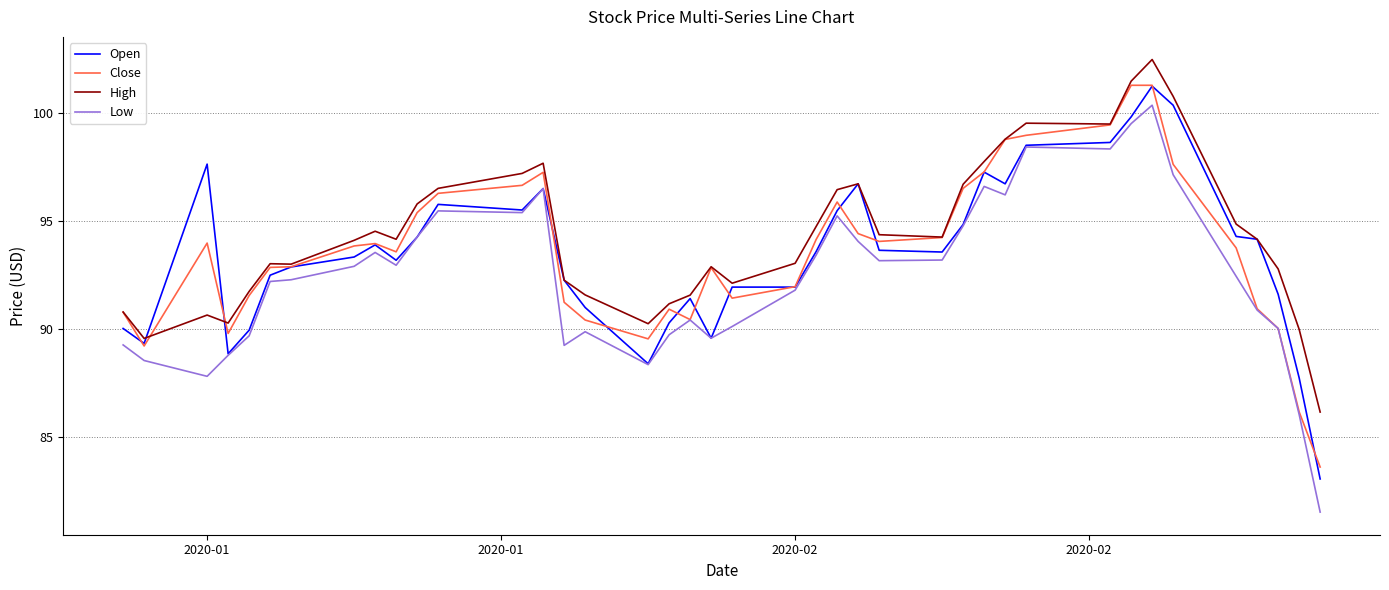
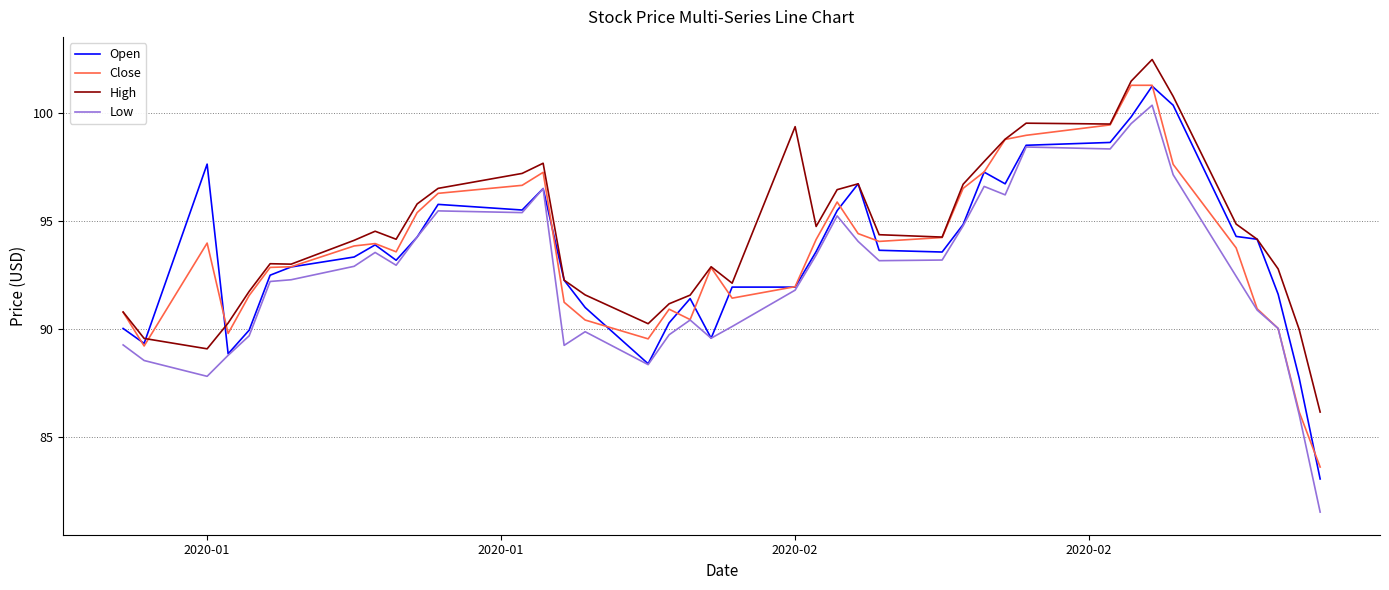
High, 2020-01: 90.6 -> 89.1
High, 2020-02: 93.0 -> 99.3
